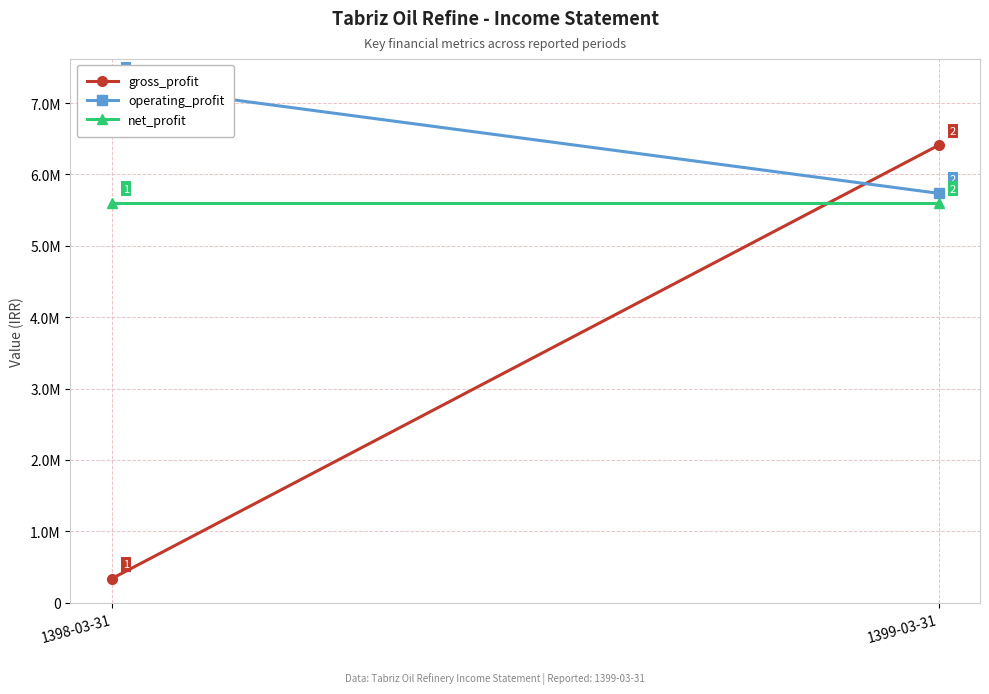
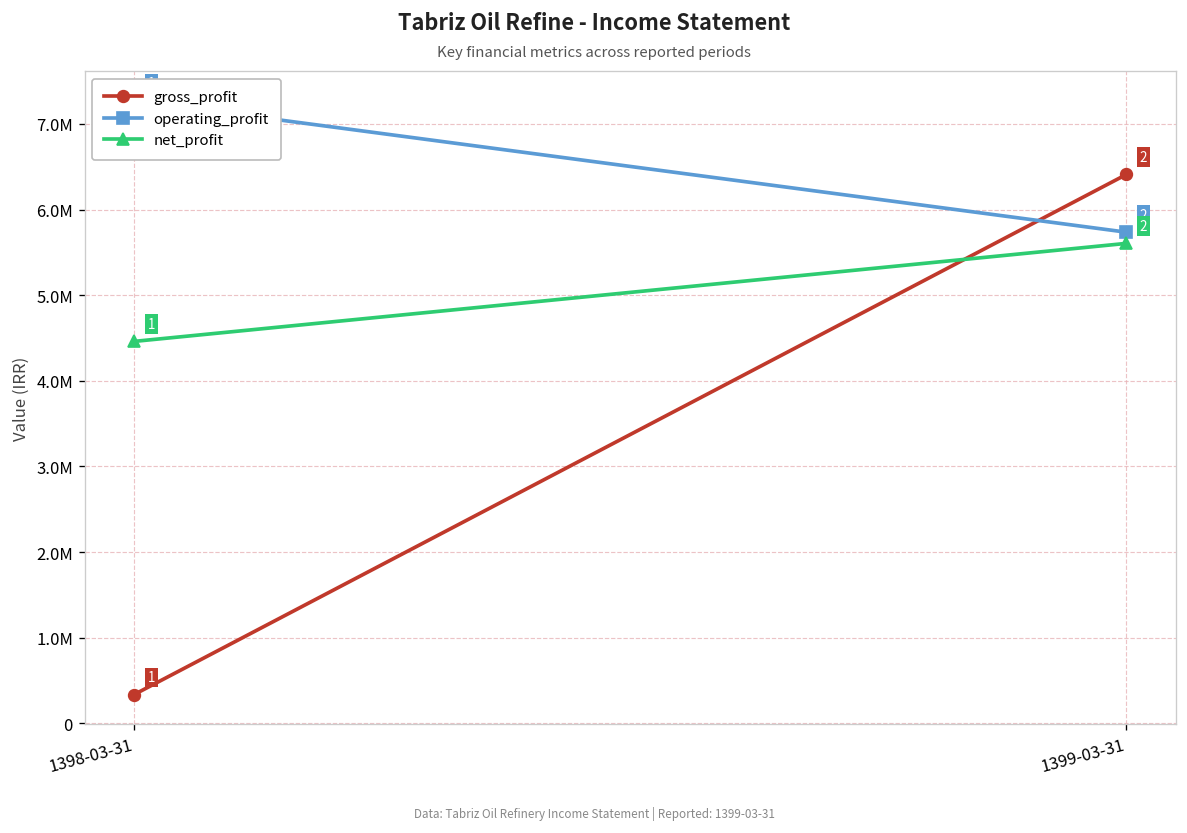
net_profit, 1398-03-31: 5600000 -> 4500000
